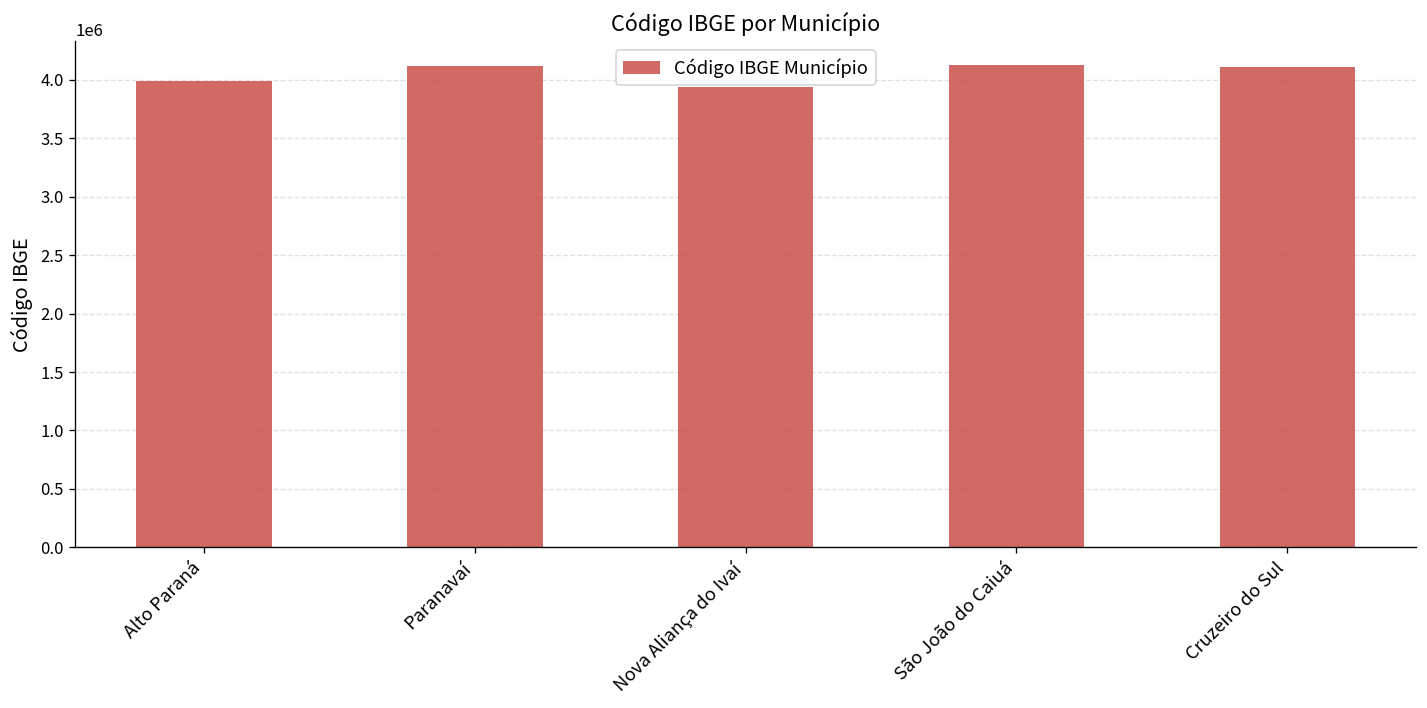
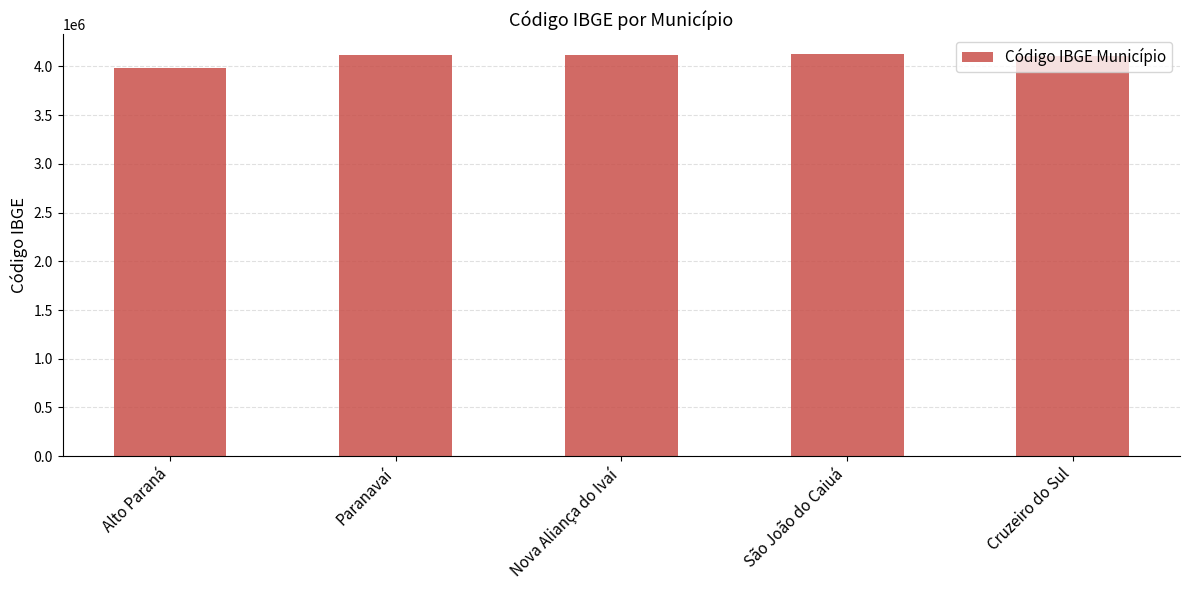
Nova Aliança do Ivaí: 3900000 -> 4100000
